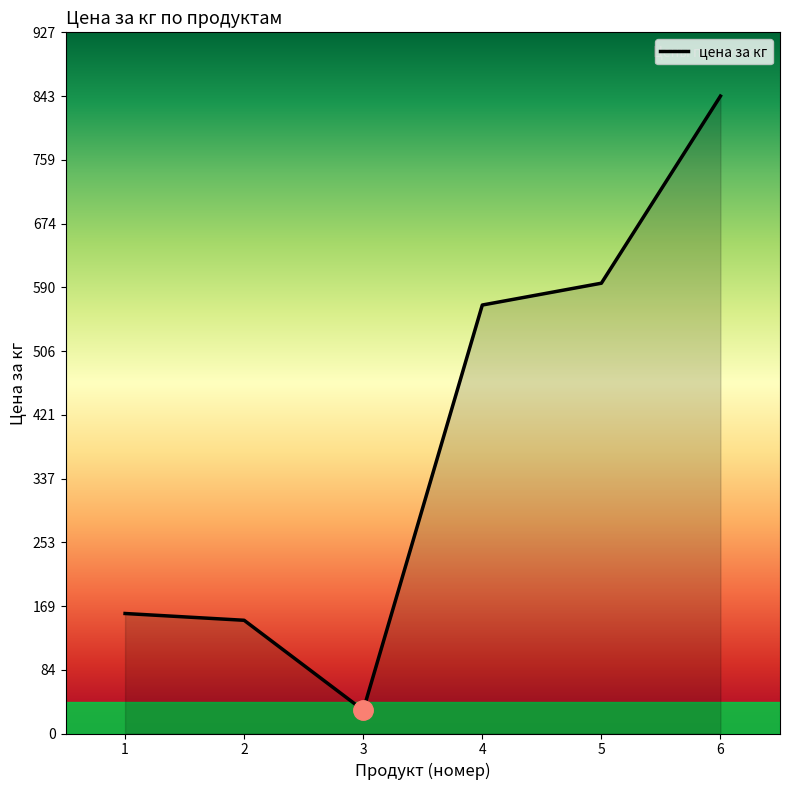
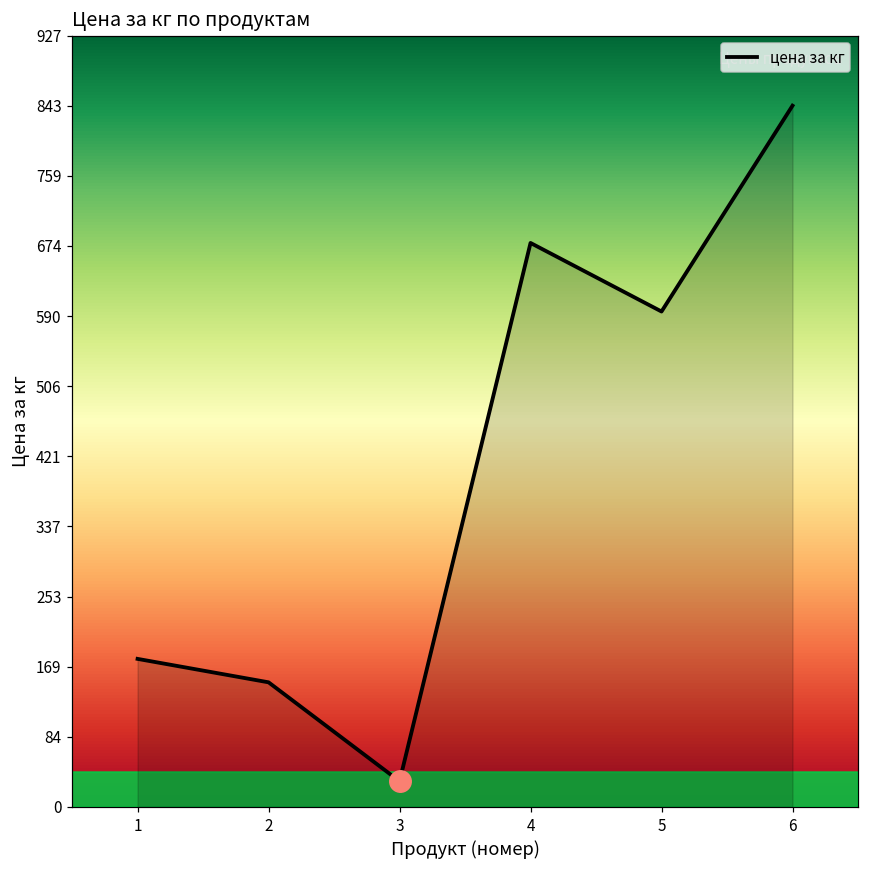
цена за кг, 1: 160 -> 180
цена за кг, 4: 570 -> 680
